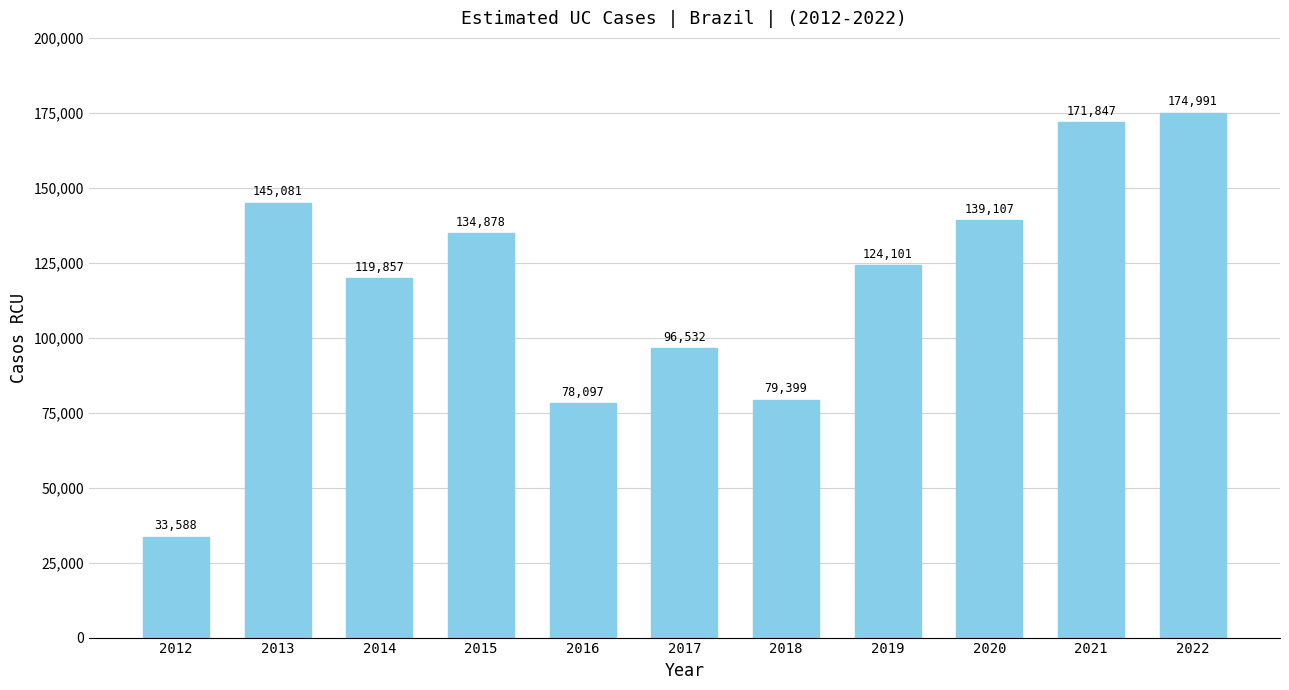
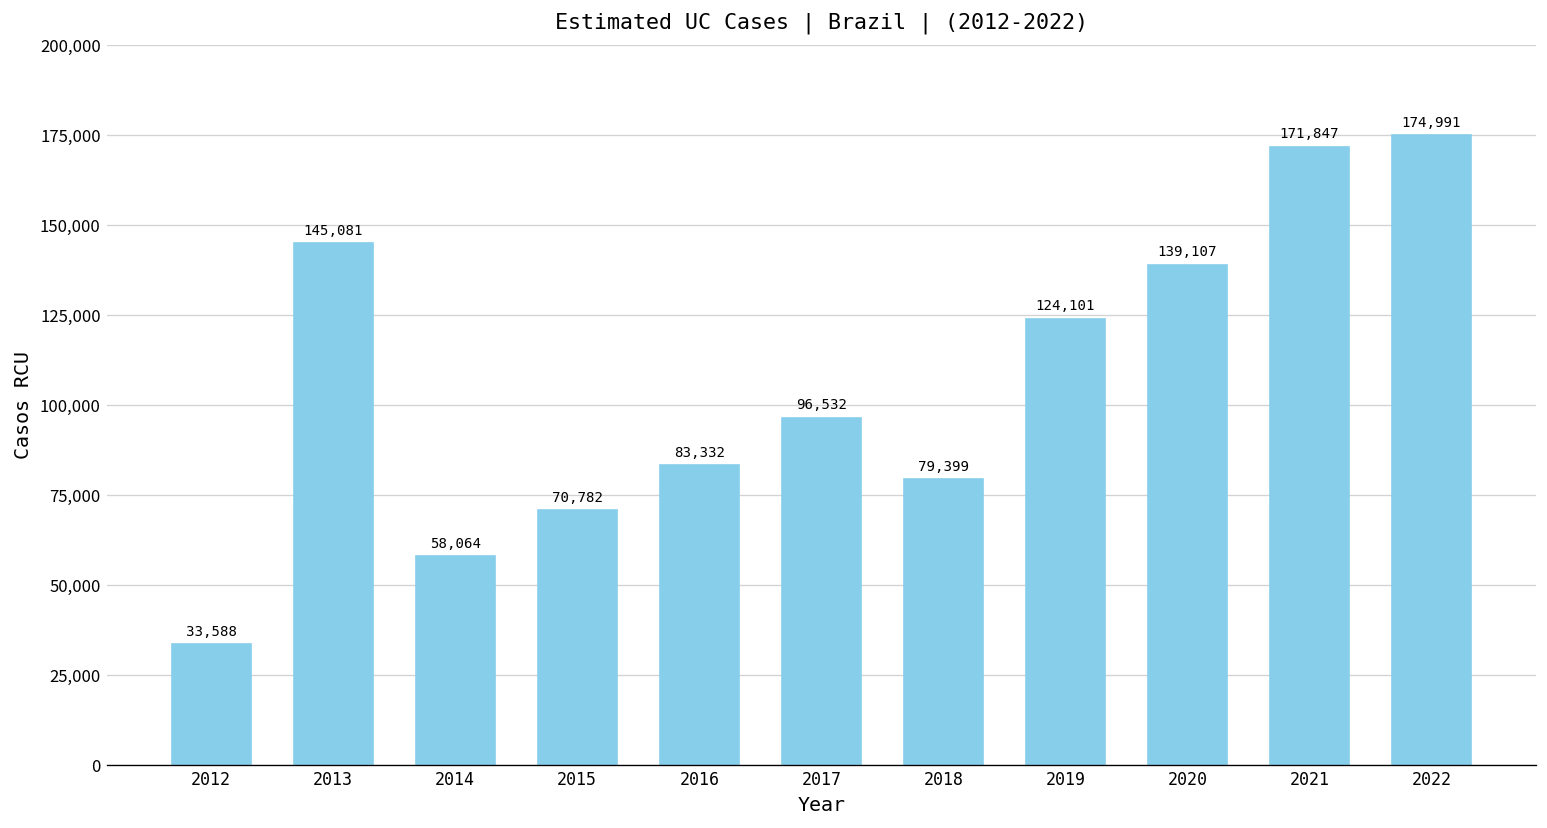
2014: 119,857 -> 58,064
2015: 134,878 -> 70,782
2016: 78,097 -> 83,332
